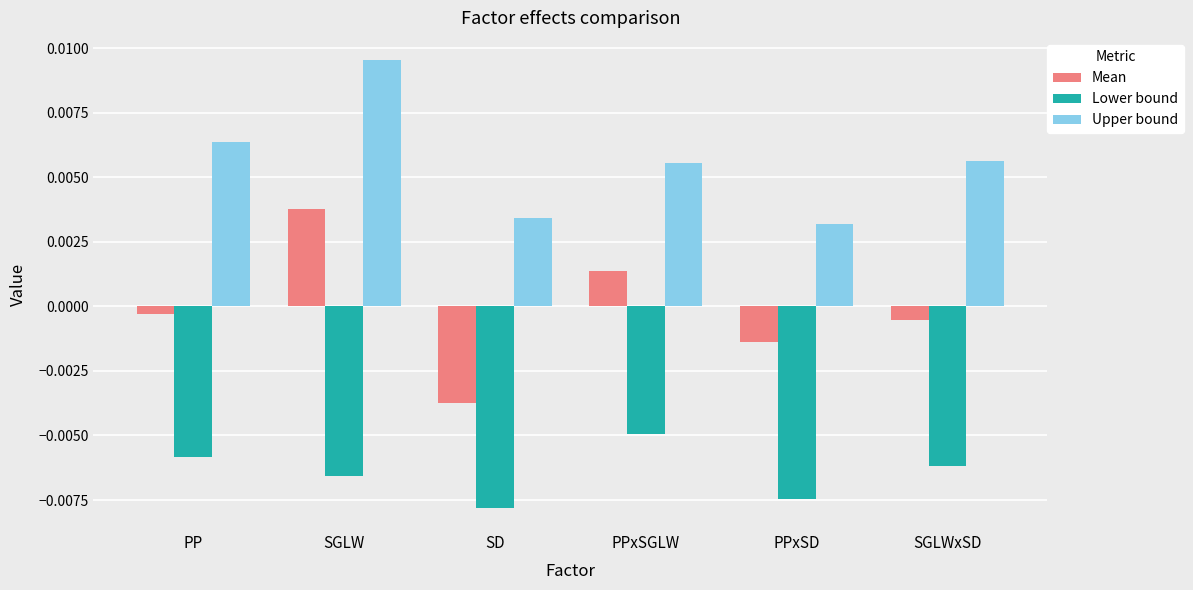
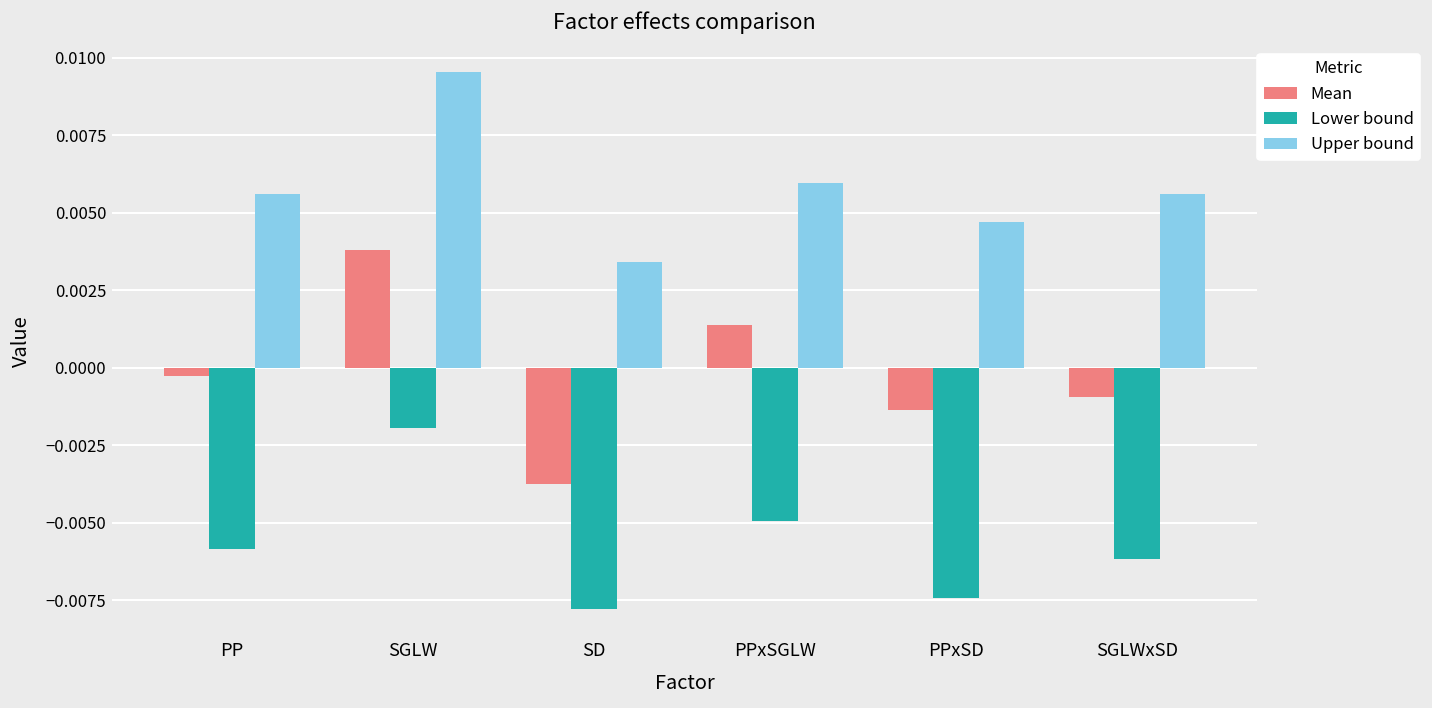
Upper bound, PP: 0.0064 -> 0.0056
Lower bound, SGLW: -0.0066 -> -0.0020
Upper bound, PPxSGLW: 0.0055 -> 0.0059
Upper bound, PPxSD: 0.0032 -> 0.0047
Mean, SGLWxSD: -0.0005 -> -0.0010
